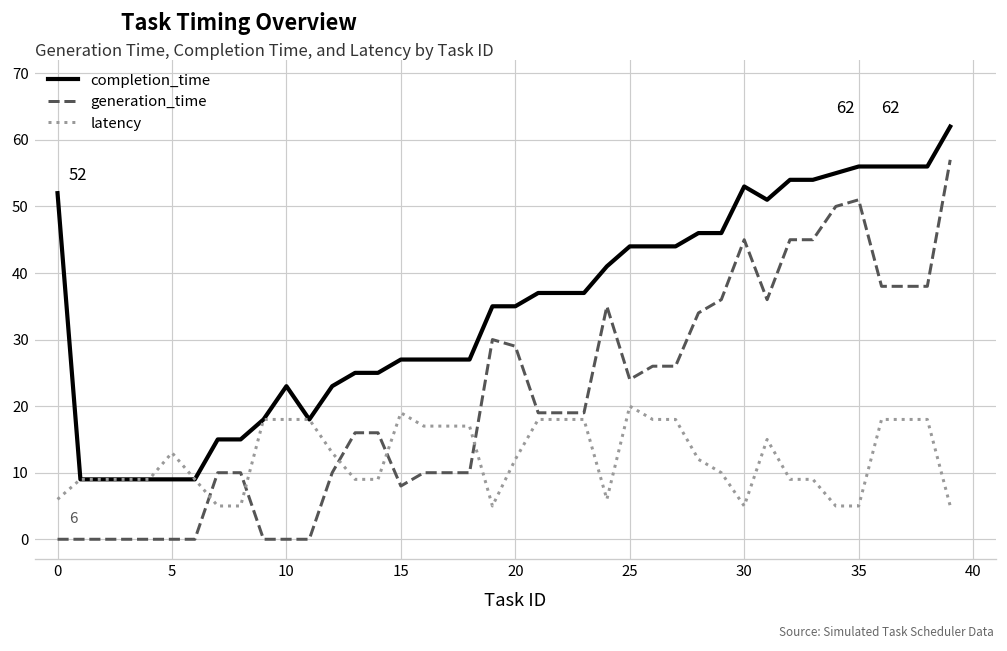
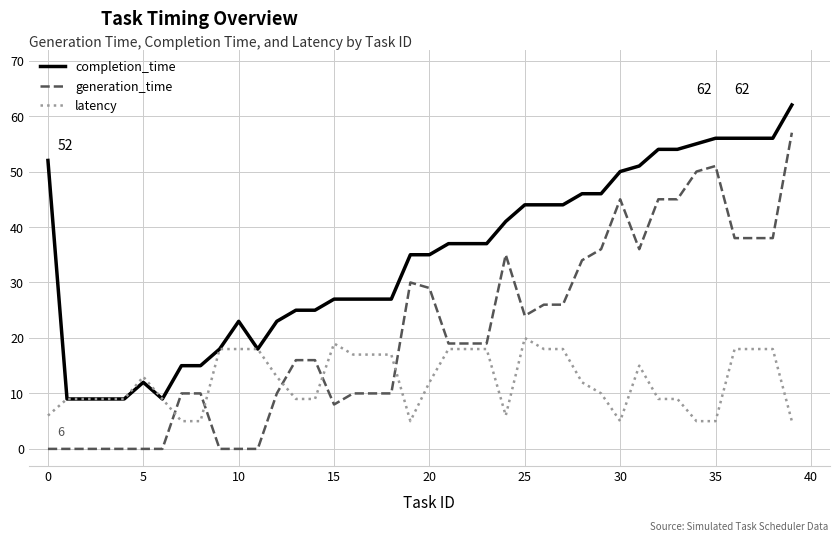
completion_time, 5: 9 -> 12
completion_time, 30: 53 -> 50
